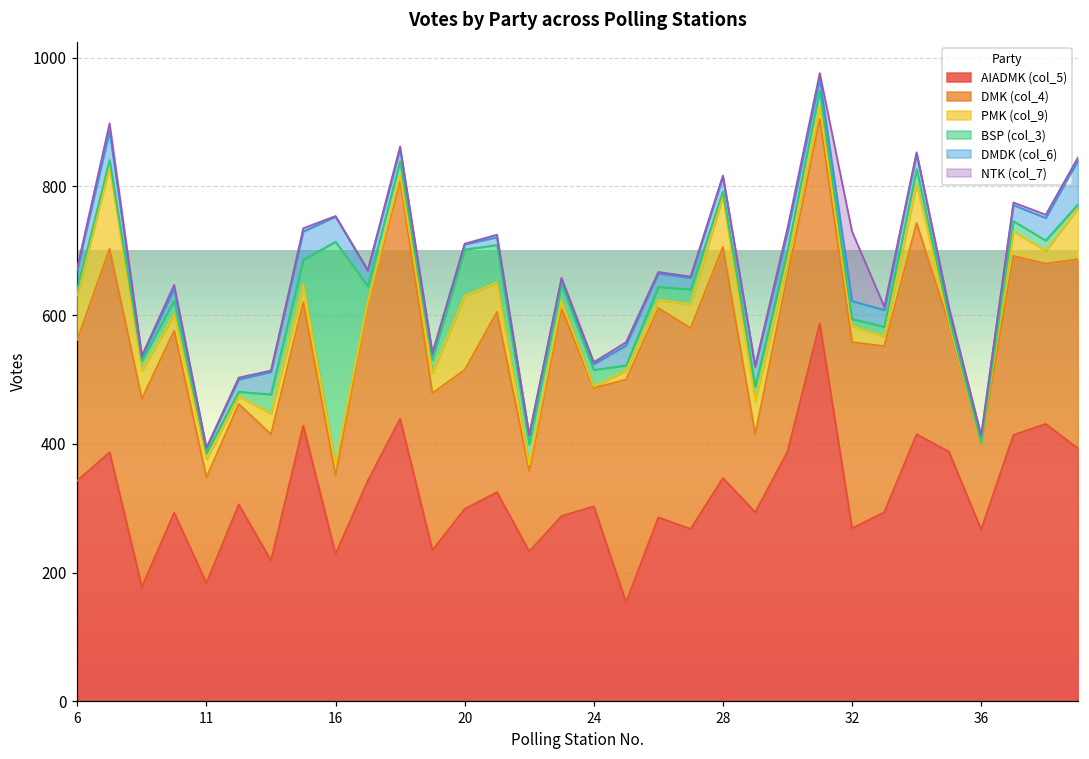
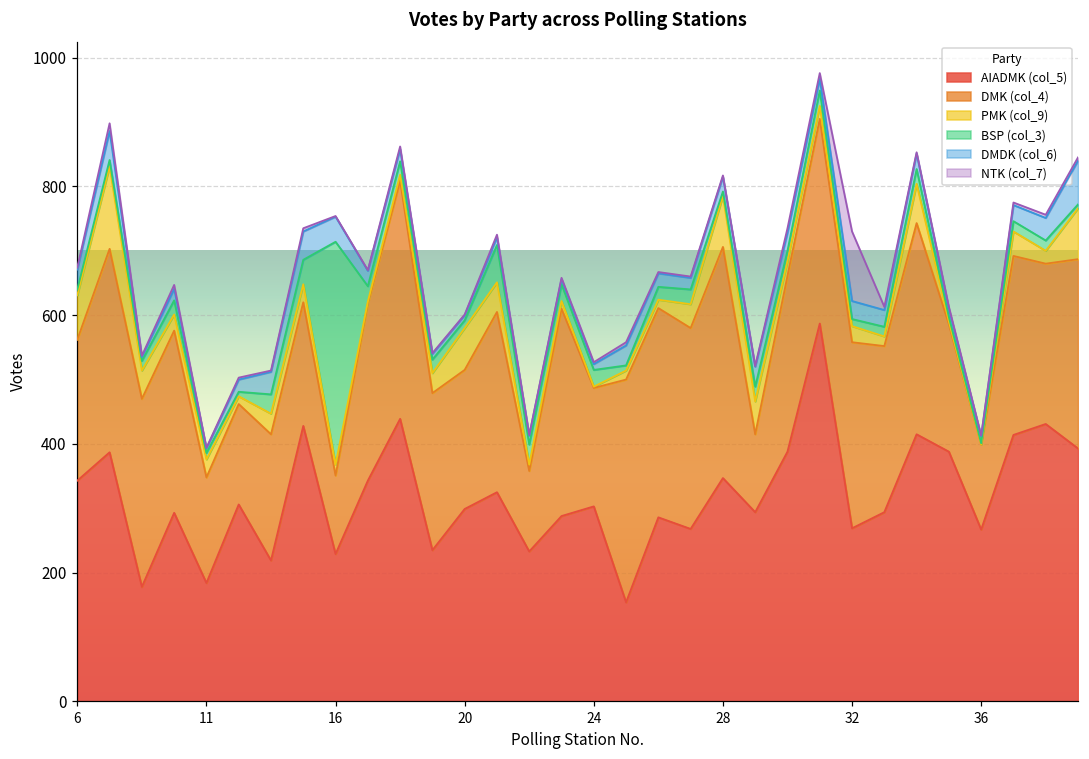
PMK (col_9), 20: 120 -> 70
BSP (col_3), 20: 70 -> 10
